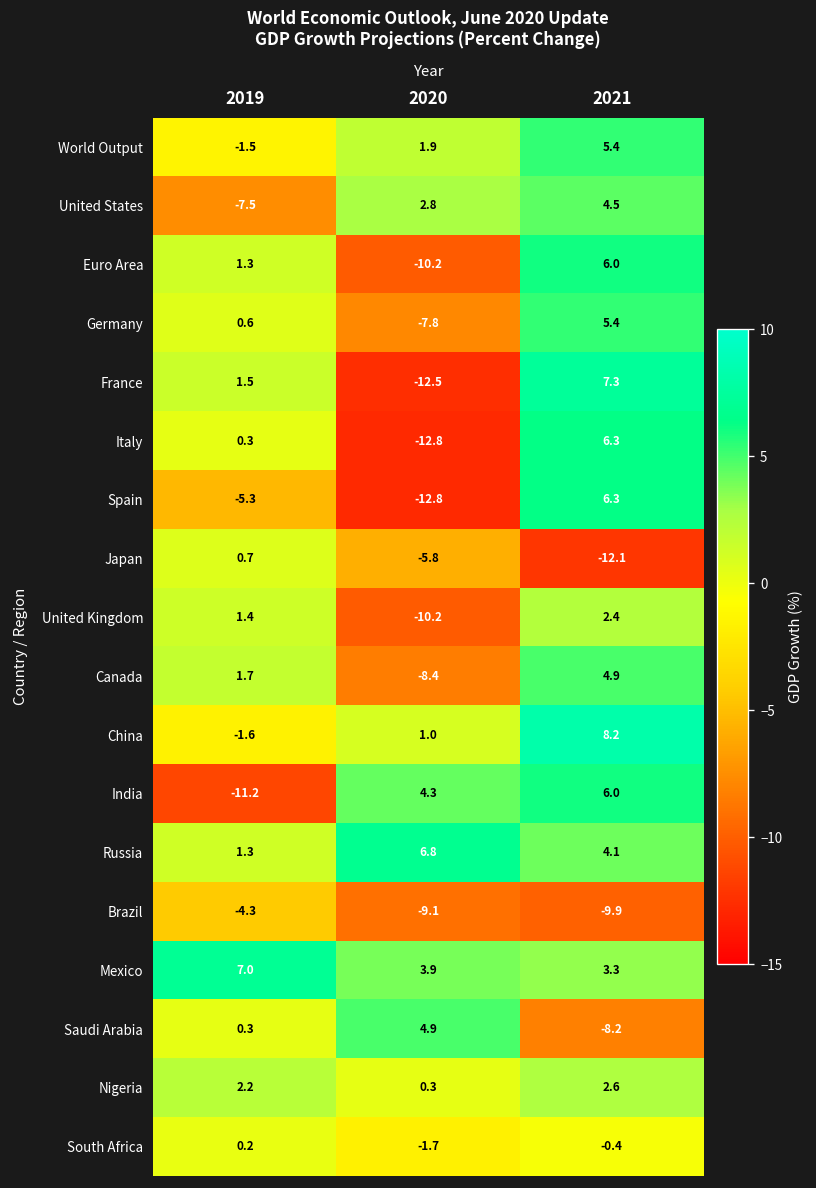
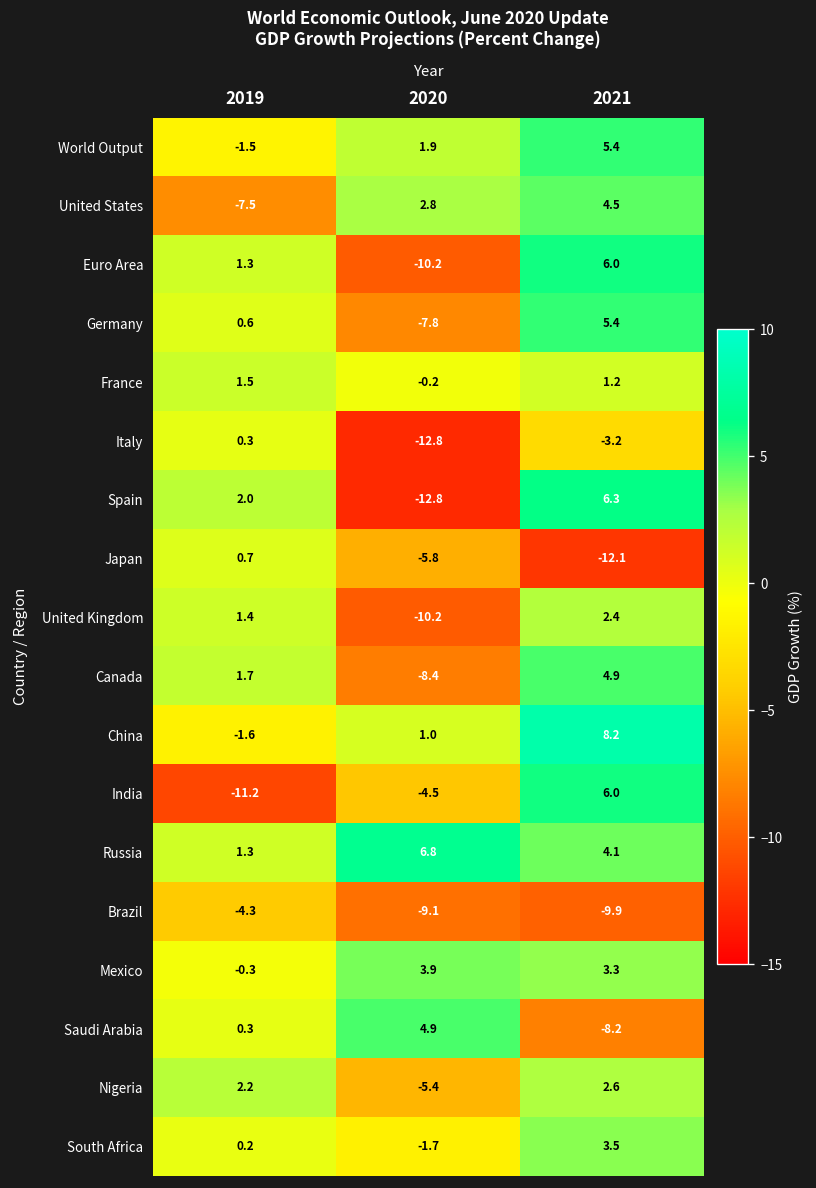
France, 2020: -12.5 -> -0.2
France, 2021: 7.3 -> 1.2
Italy, 2021: 6.3 -> -3.2
Spain, 2019: -5.3 -> 2.0
India, 2020: 4.3 -> -4.5
Mexico, 2019: 7.0 -> -0.3
Nigeria, 2020: 0.3 -> -5.4
South Africa, 2021: -0.4 -> 3.5
